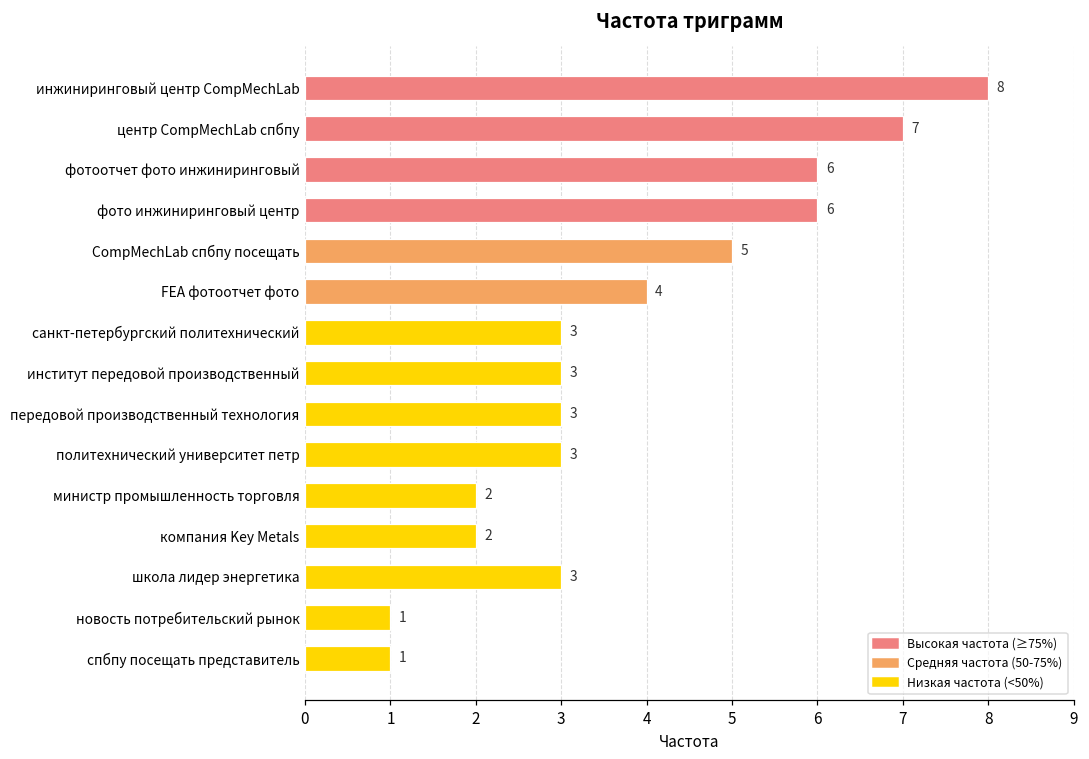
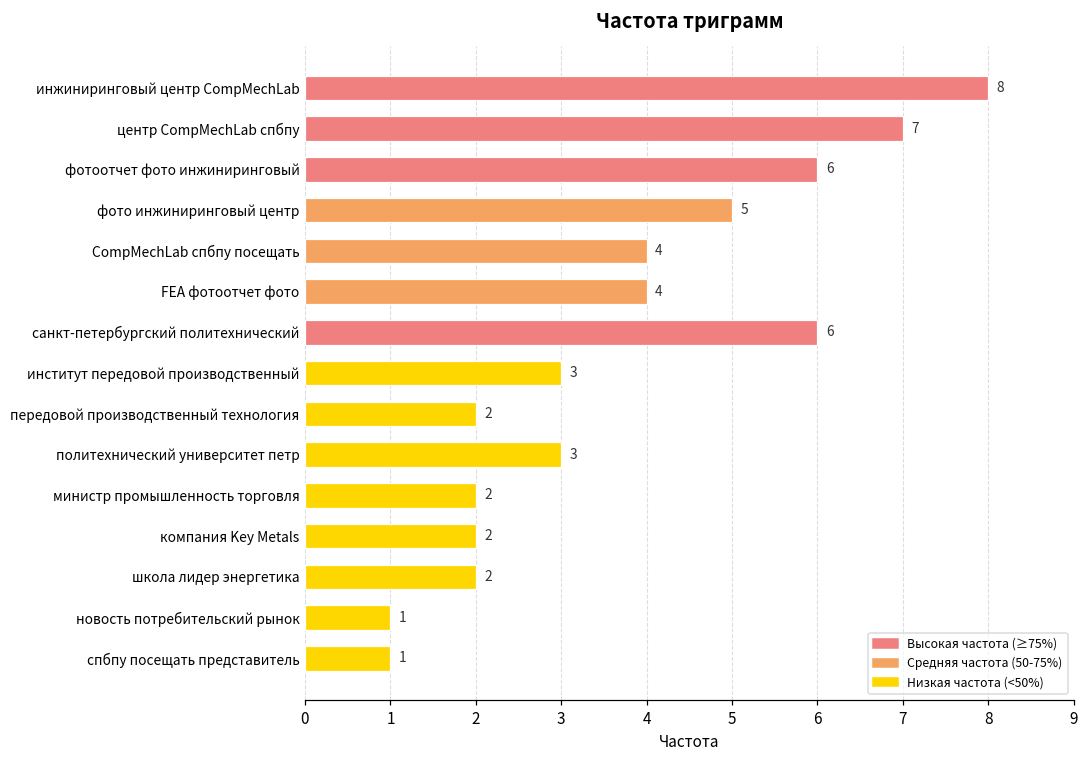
фото инжиниринговый центр: 6 -> 5
CompMechLab спбпу посещать: 5 -> 4
санкт-петербургский политехнический: 3 -> 6
передовой производственный технология: 3 -> 2
школа лидер энергетика: 3 -> 2
